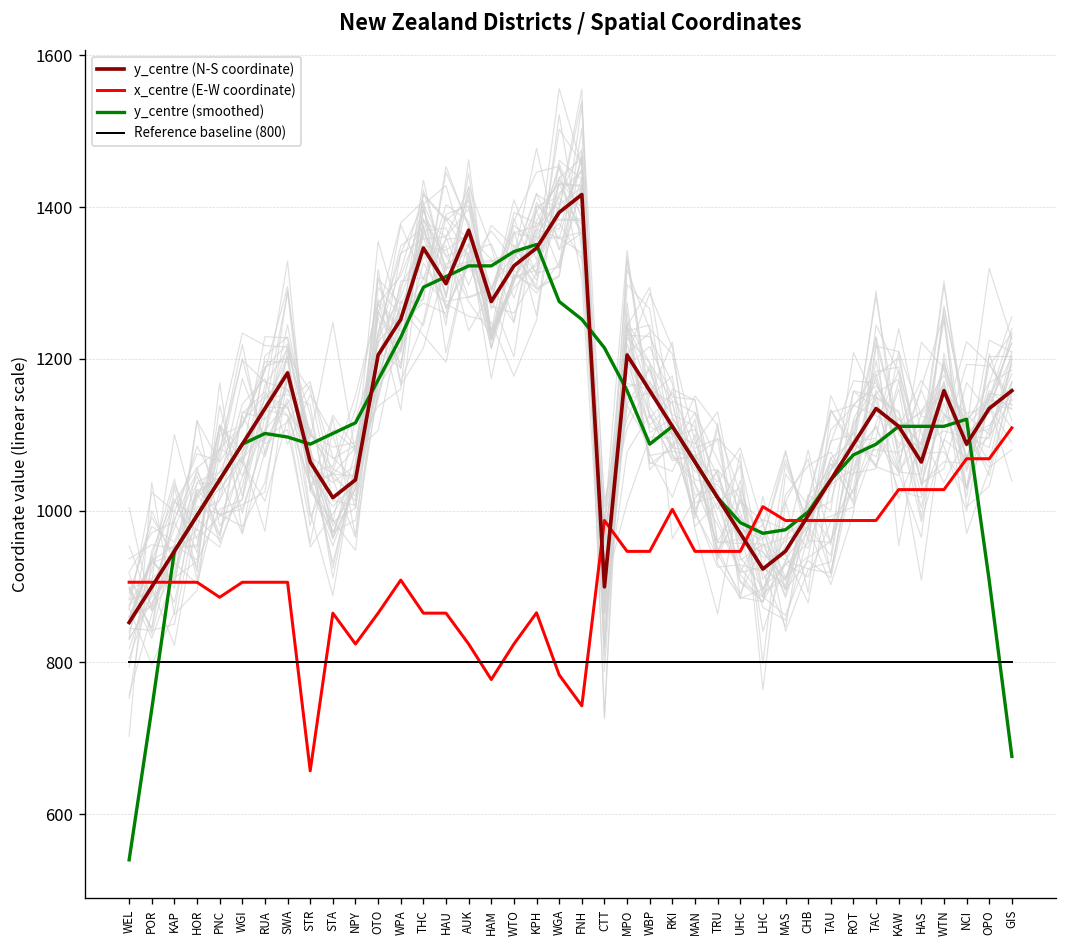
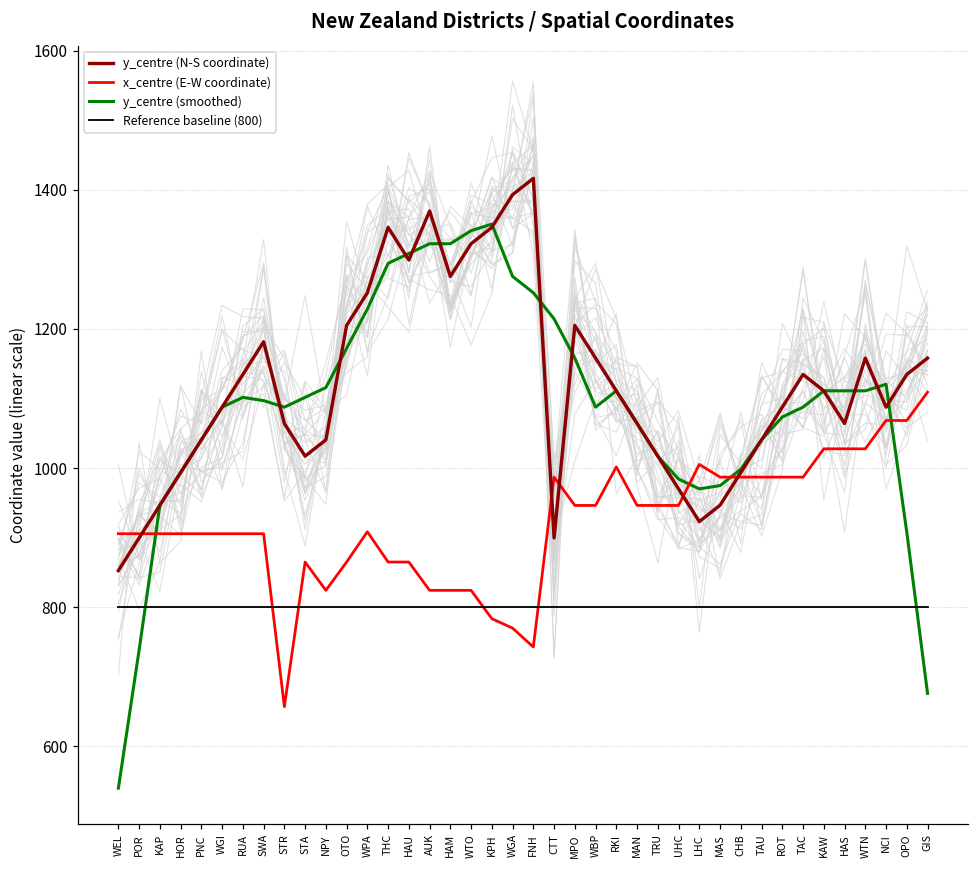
x_centre (E-W coordinate), PNC: 890 -> 910
x_centre (E-W coordinate), HAM: 780 -> 820
x_centre (E-W coordinate), KPH: 870 -> 780
x_centre (E-W coordinate), WGA: 780 -> 770
